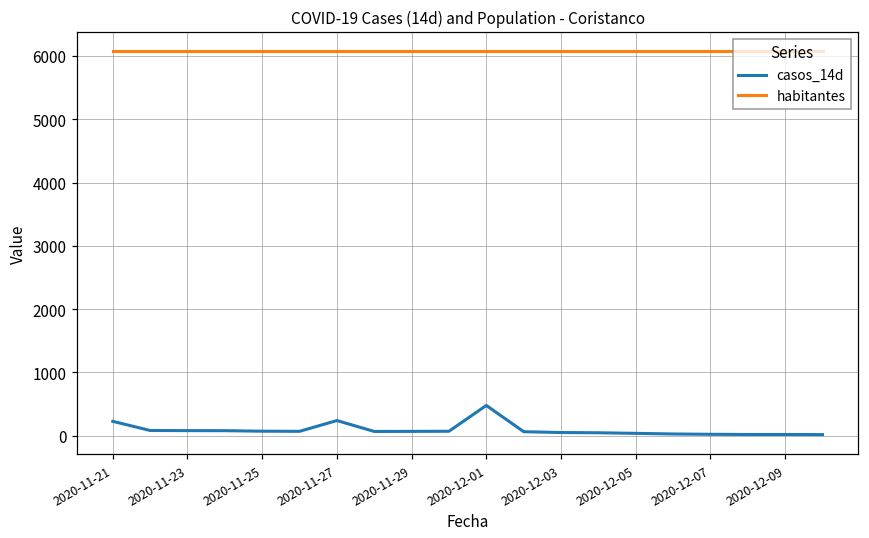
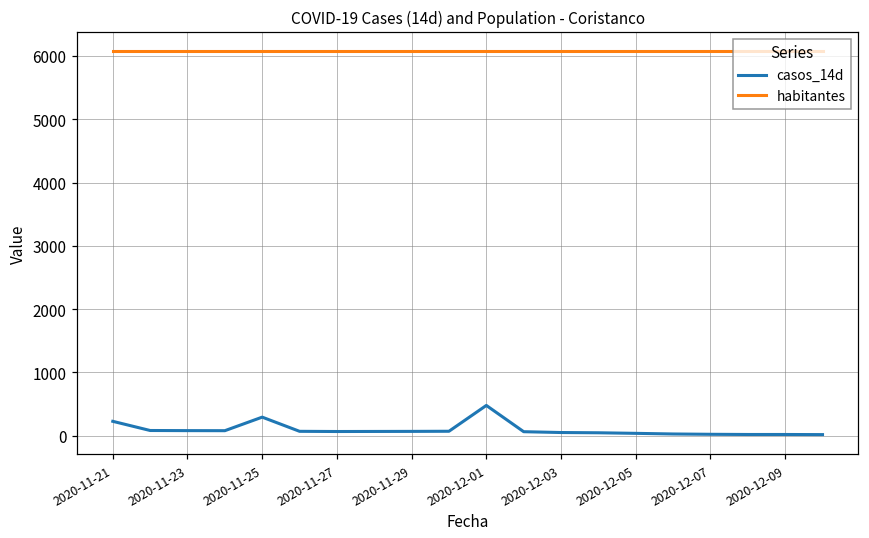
casos_14d, 2020-11-25: 100 -> 300
casos_14d, 2020-11-27: 200 -> 100
